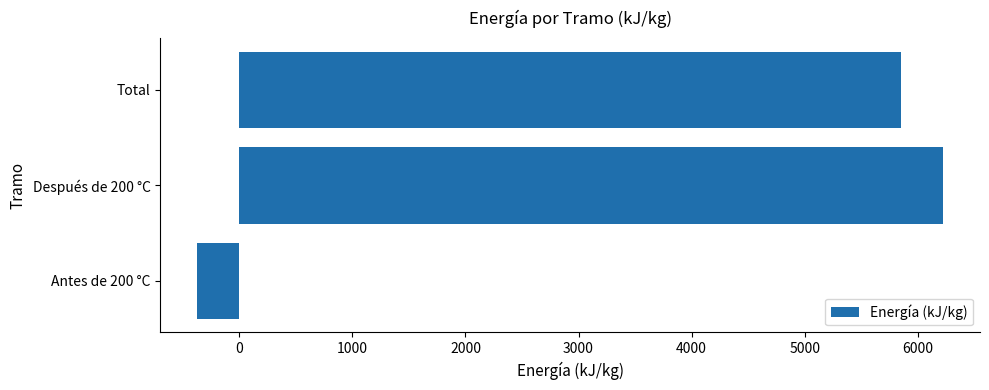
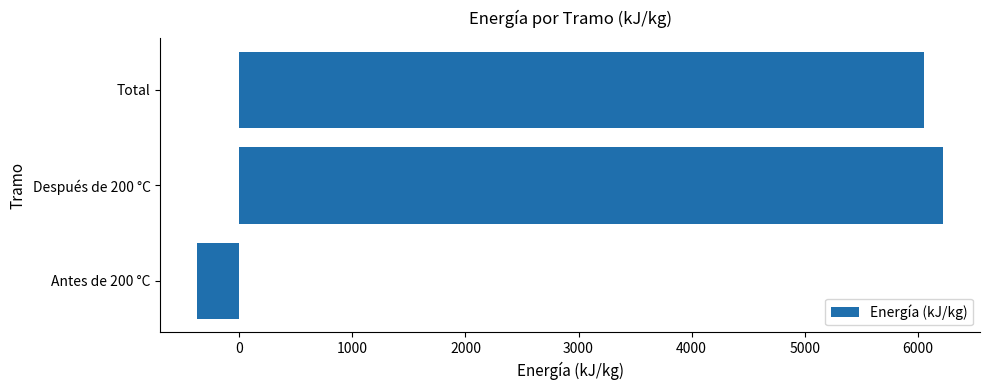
Total: 5850 -> 6050
